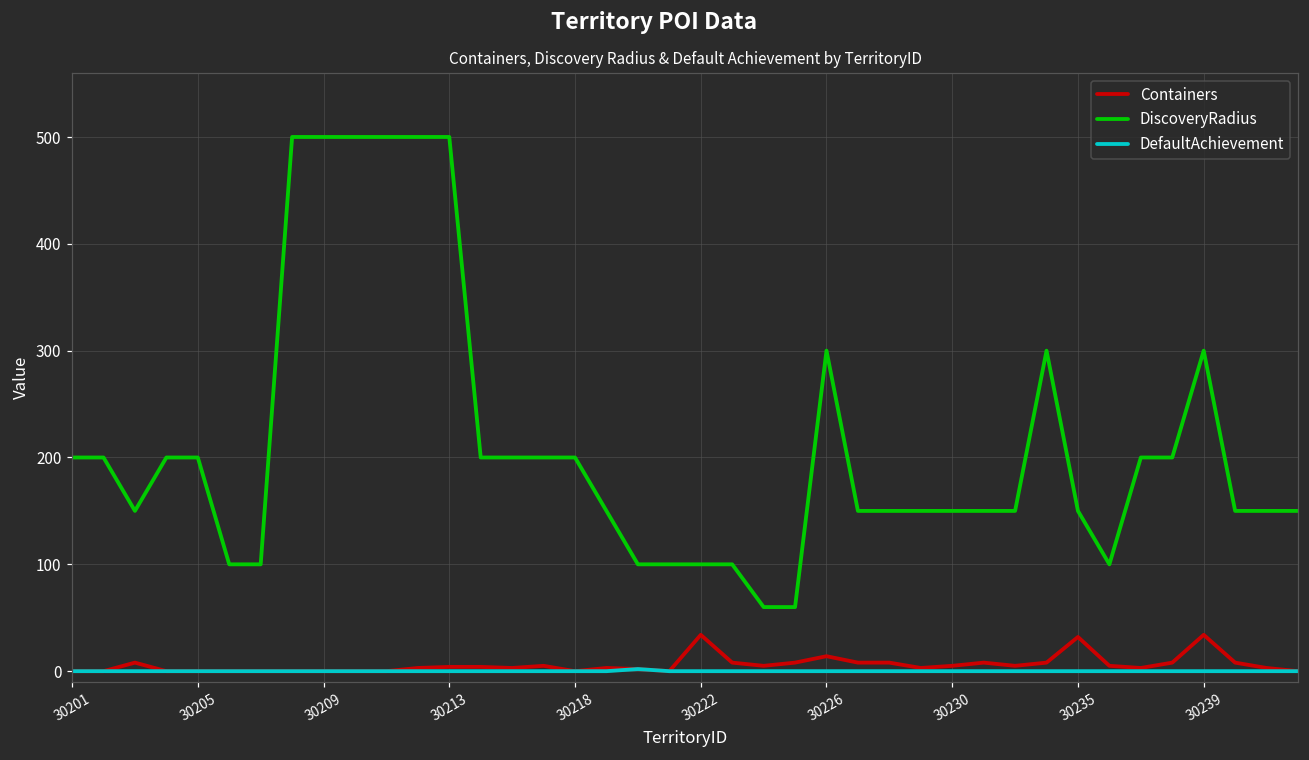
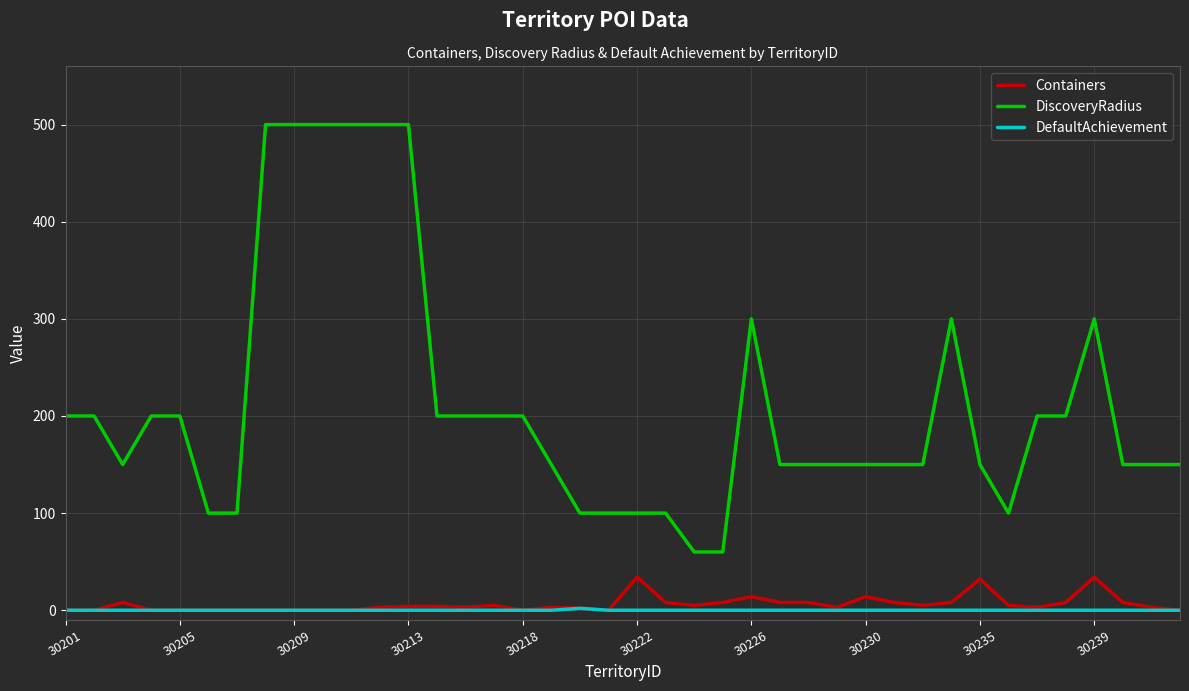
Containers, 30230: 5 -> 14
